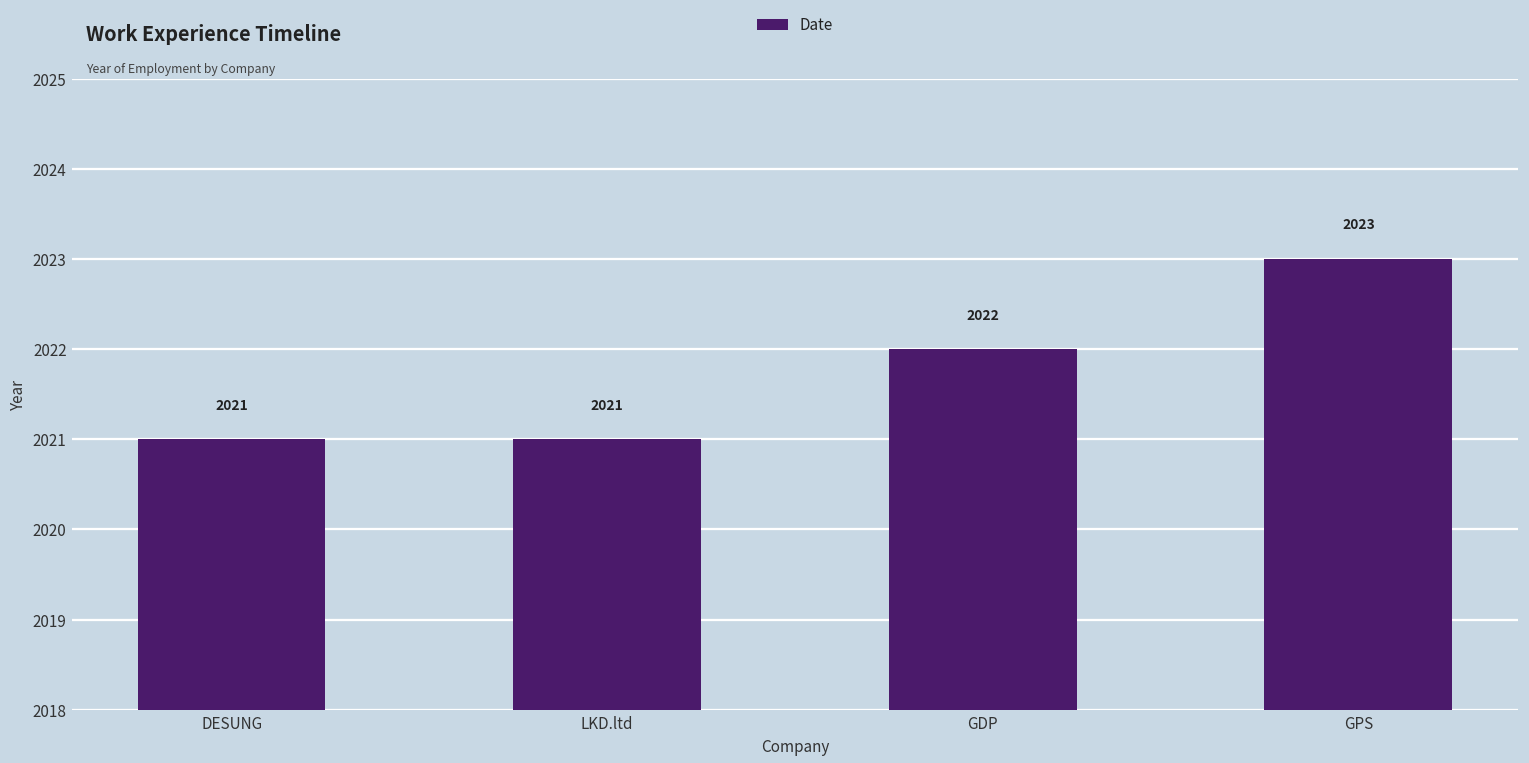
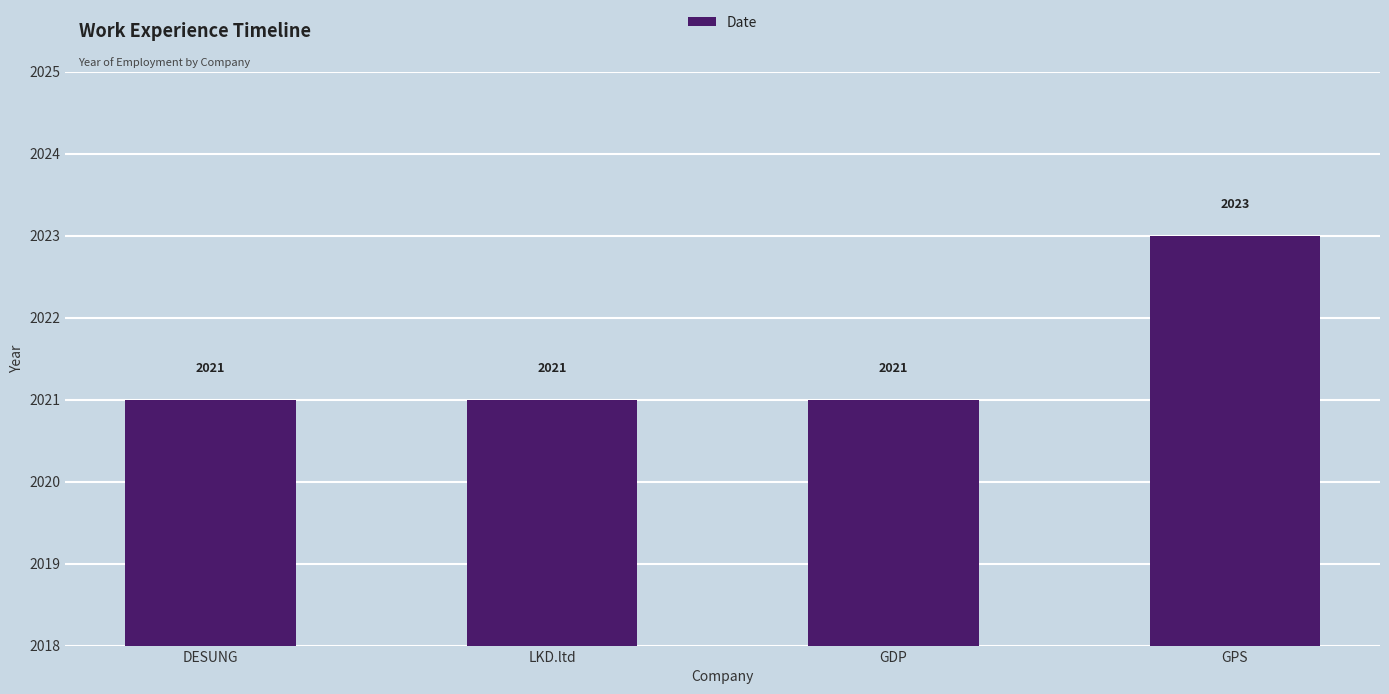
GDP: 2022 -> 2021
